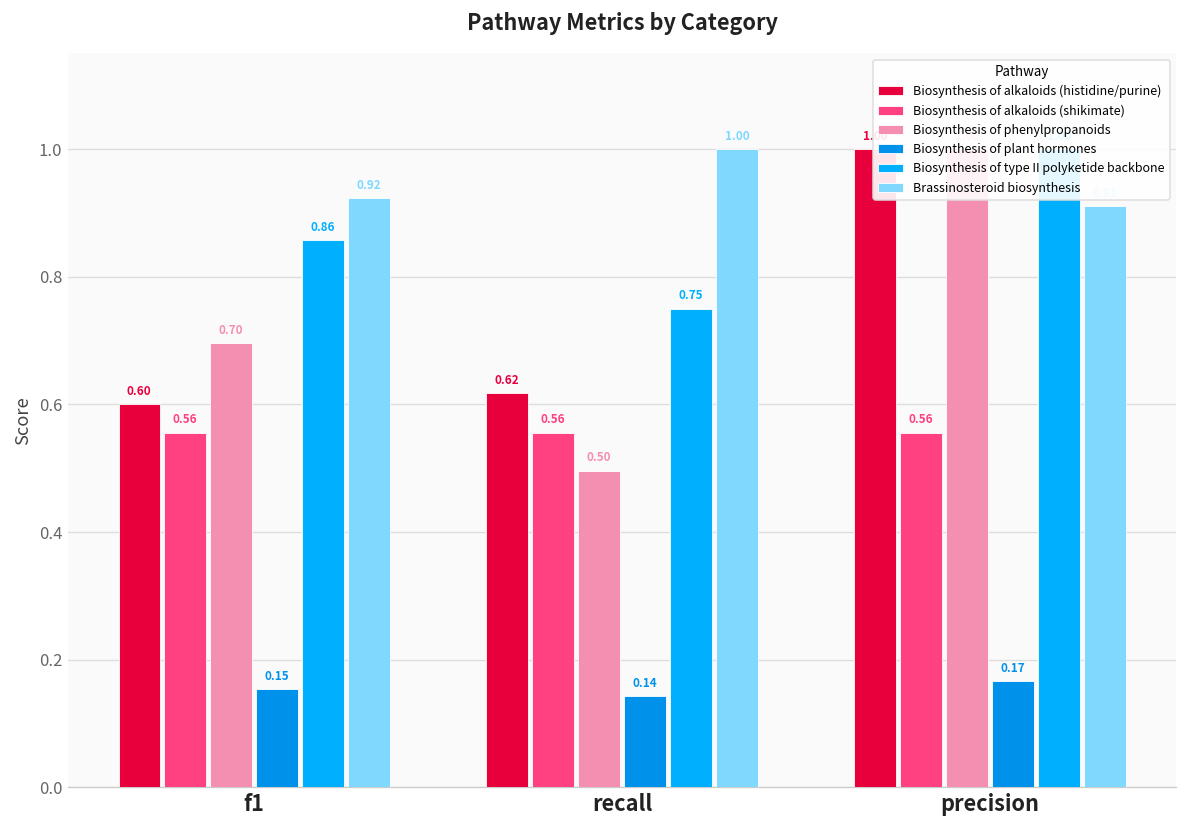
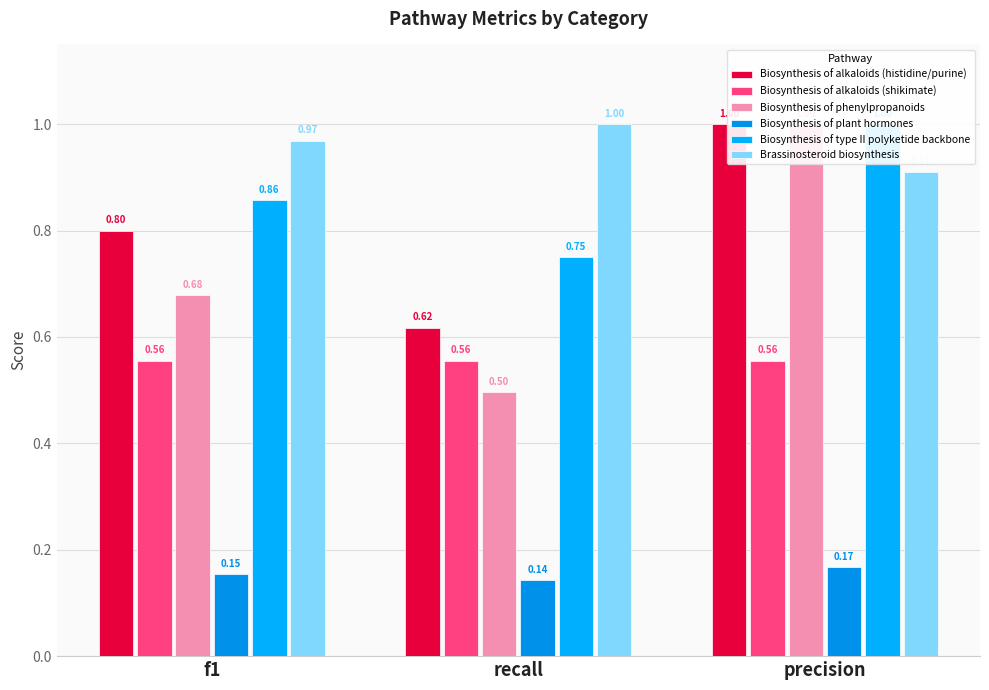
Biosynthesis of alkaloids (histidine/purine), f1: 0.60 -> 0.80
Biosynthesis of phenylpropanoids, f1: 0.70 -> 0.68
Brassinosteroid biosynthesis, f1: 0.92 -> 0.97
